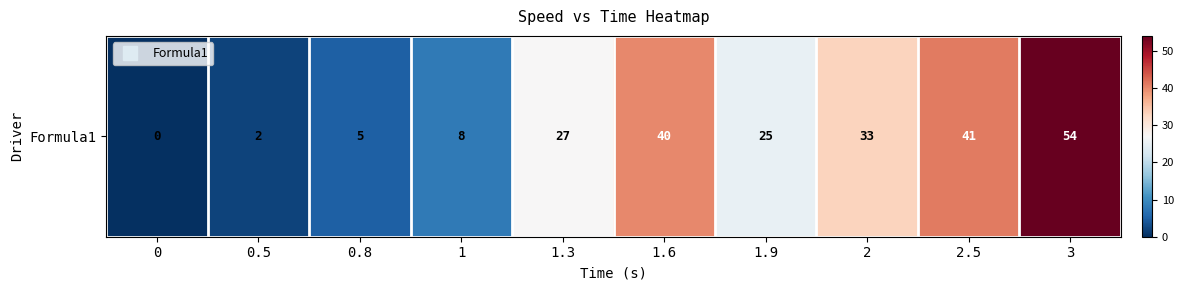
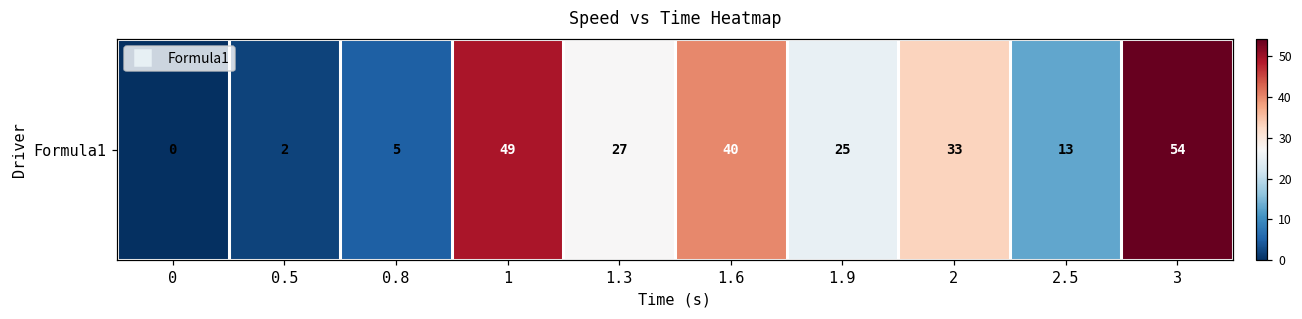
Formula1, 1: 8 -> 49
Formula1, 2.5: 41 -> 13
